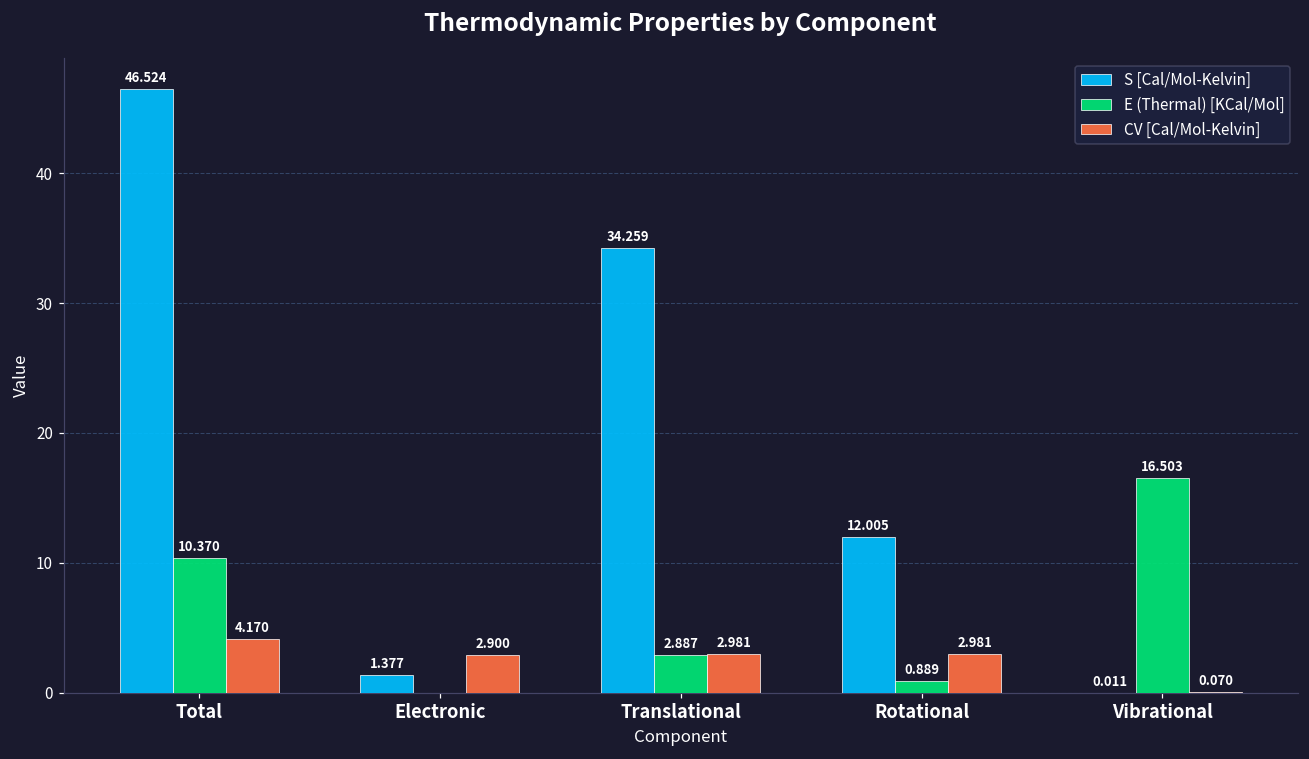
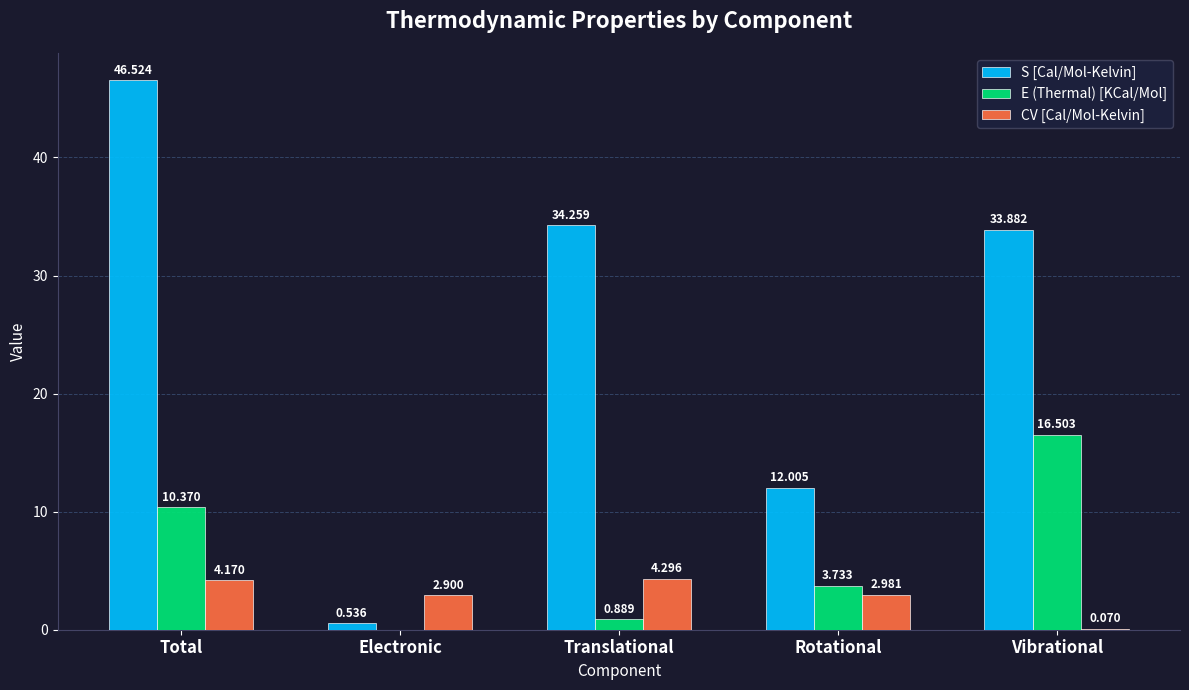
S [Cal/Mol-Kelvin], Electronic: 1.377 -> 0.536
E (Thermal) [KCal/Mol], Translational: 2.887 -> 0.889
CV [Cal/Mol-Kelvin], Translational: 2.981 -> 4.296
E (Thermal) [KCal/Mol], Rotational: 0.889 -> 3.733
S [Cal/Mol-Kelvin], Vibrational: 0.011 -> 33.882
